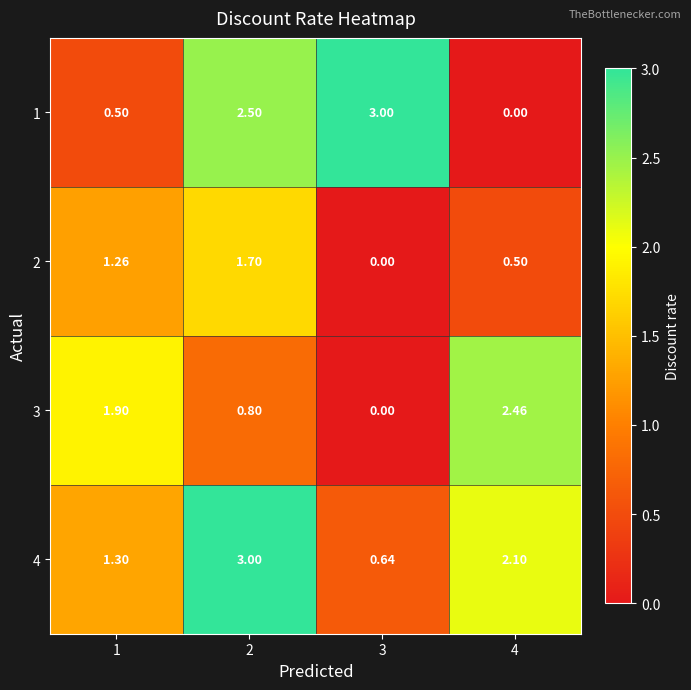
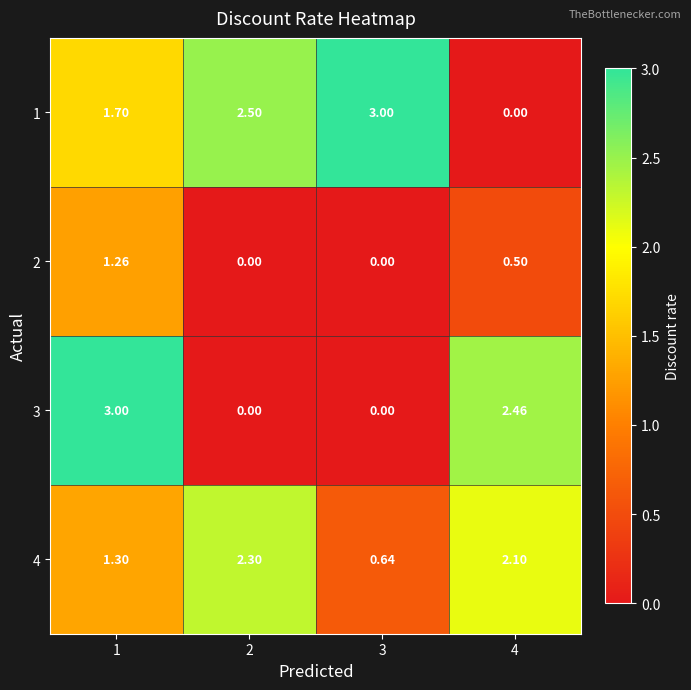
1, 1: 0.50 -> 1.70
2, 2: 1.70 -> 0.00
3, 1: 1.90 -> 3.00
3, 2: 0.80 -> 0.00
4, 2: 3.00 -> 2.30
